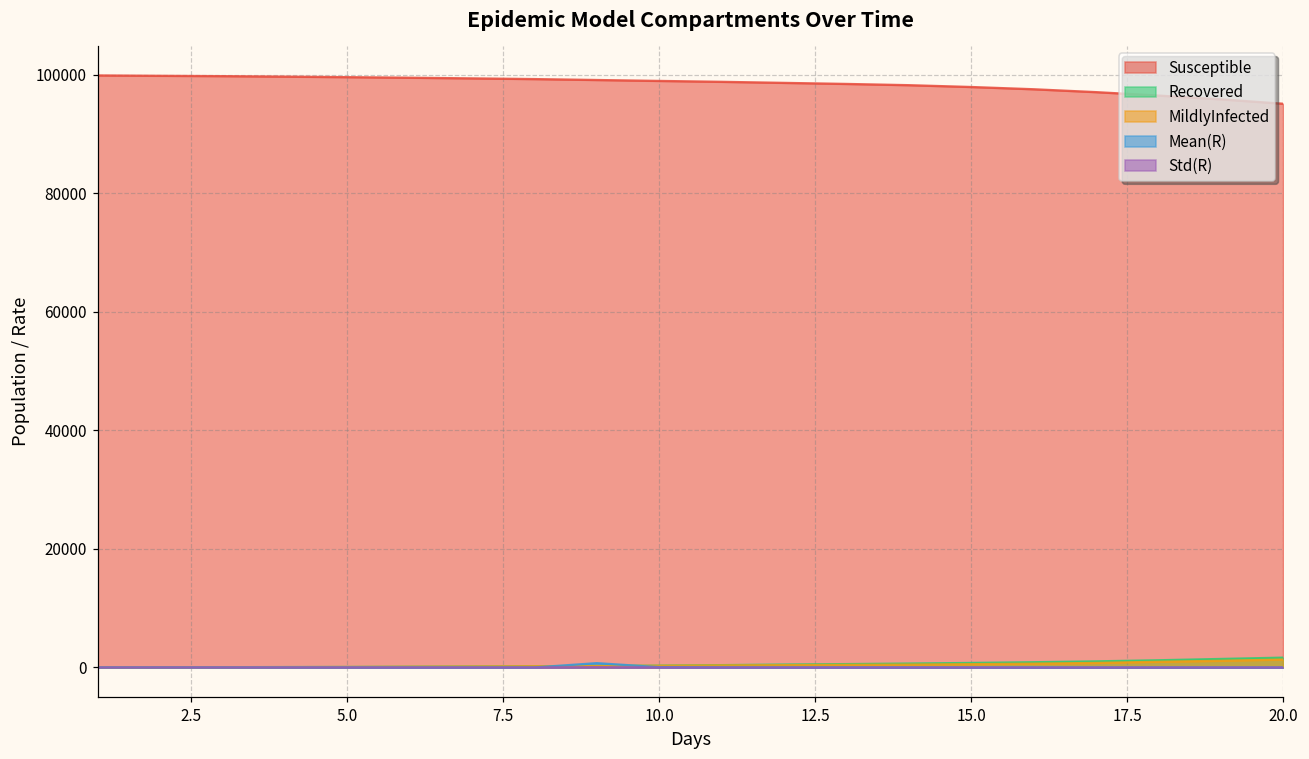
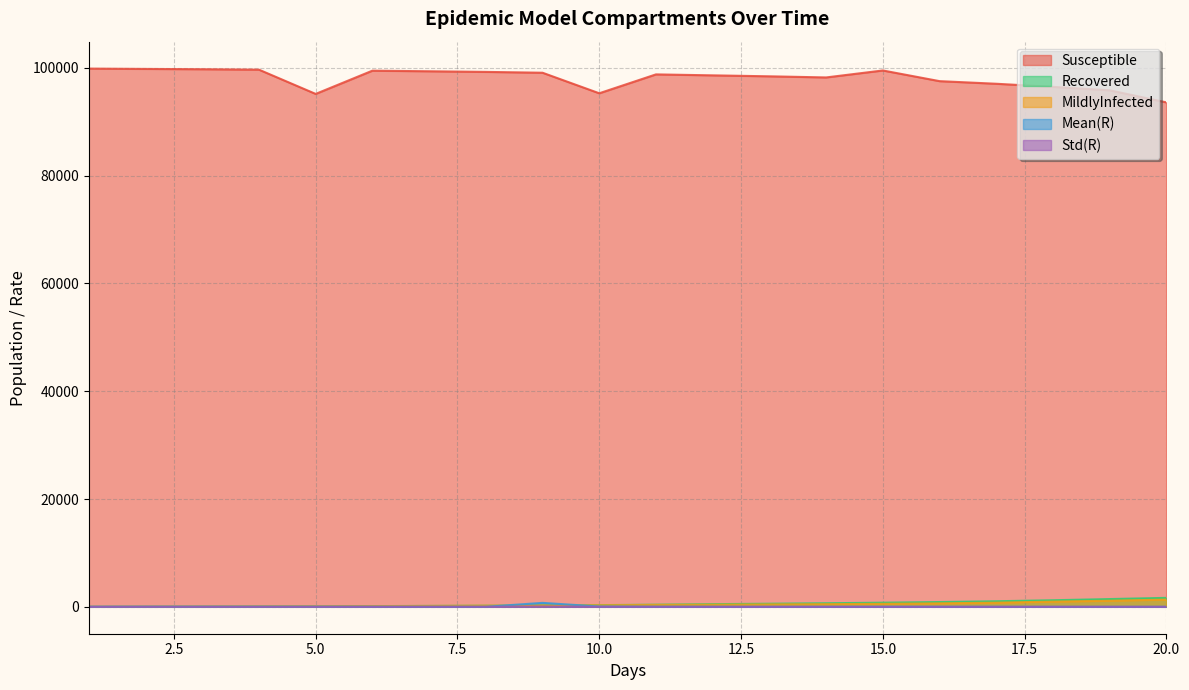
Susceptible, 5.0: 100000 -> 95000
Susceptible, 10.0: 99000 -> 95000
Susceptible, 15.0: 98000 -> 100000
Susceptible, 20.0: 95000 -> 94000
